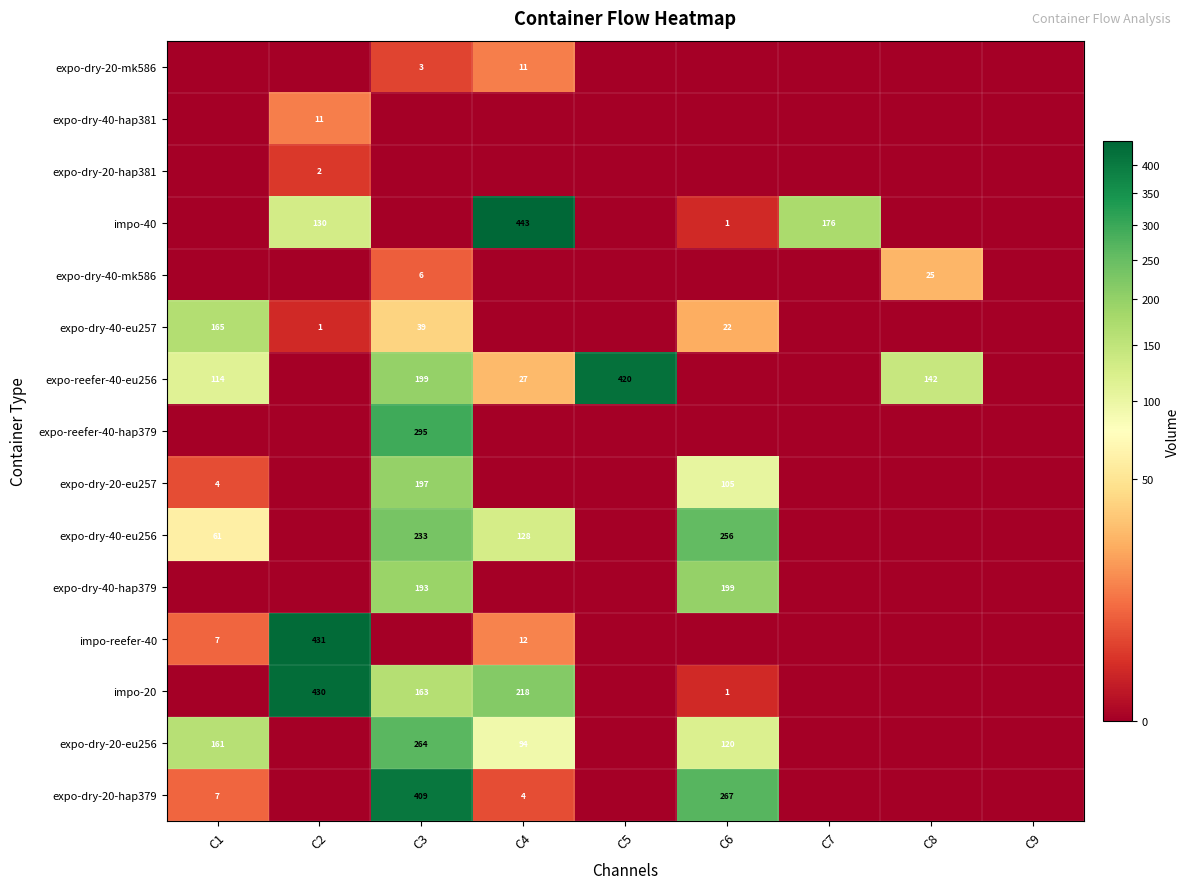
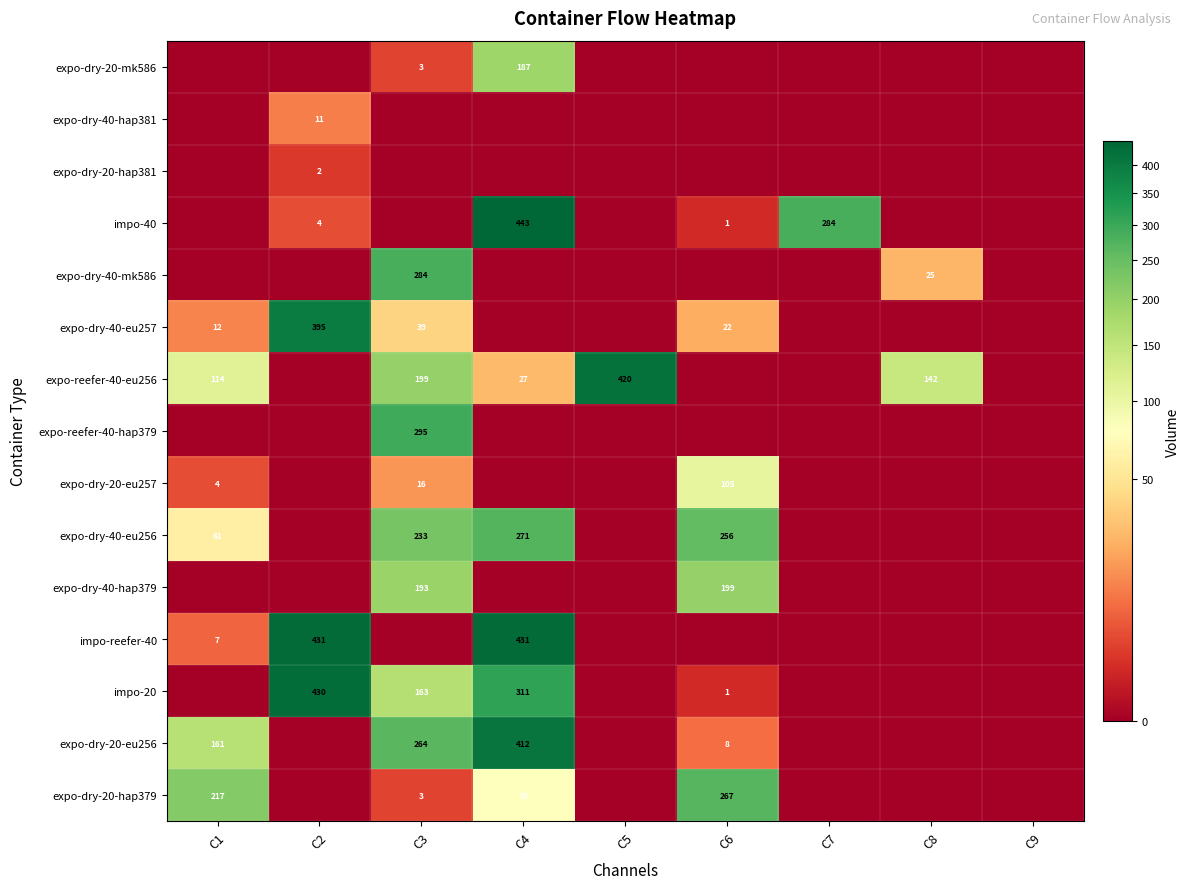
expo-dry-20-mk586, C4: 11 -> 187
impo-40, C2: 130 -> 4
impo-40, C7: 176 -> 284
expo-dry-40-mk586, C3: 6 -> 284
expo-dry-40-eu257, C1: 165 -> 12
expo-dry-40-eu257, C2: 1 -> 395
expo-dry-20-eu257, C3: 197 -> 16
expo-dry-40-eu256, C4: 128 -> 271
impo-reefer-40, C4: 12 -> 431
impo-20, C4: 218 -> 311
expo-dry-20-eu256, C4: 94 -> 412
expo-dry-20-eu256, C6: 120 -> 8
expo-dry-20-hap379, C1: 7 -> 217
expo-dry-20-hap379, C3: 409 -> 3
expo-dry-20-hap379, C4: 4 -> 78
